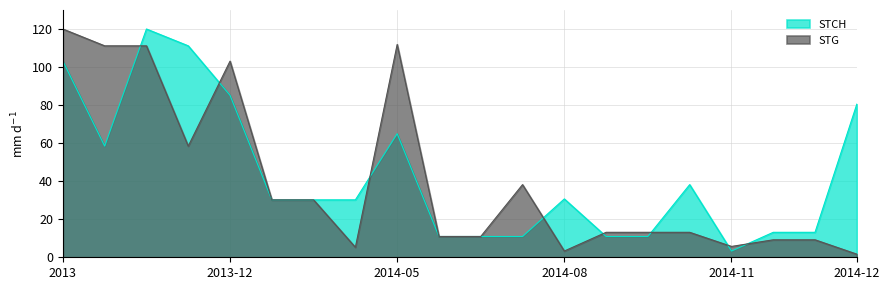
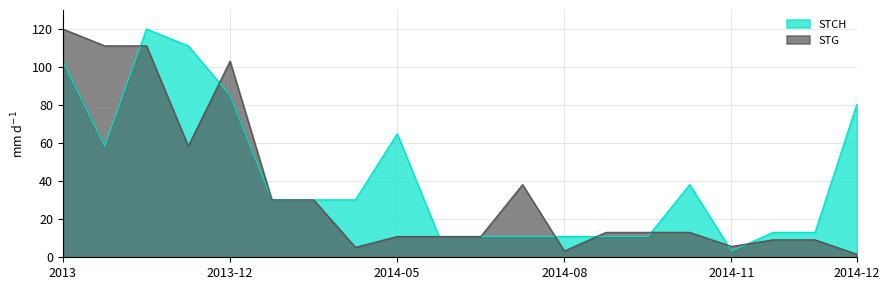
STG, 2014-05: 112 -> 11
STCH, 2014-08: 31 -> 11
